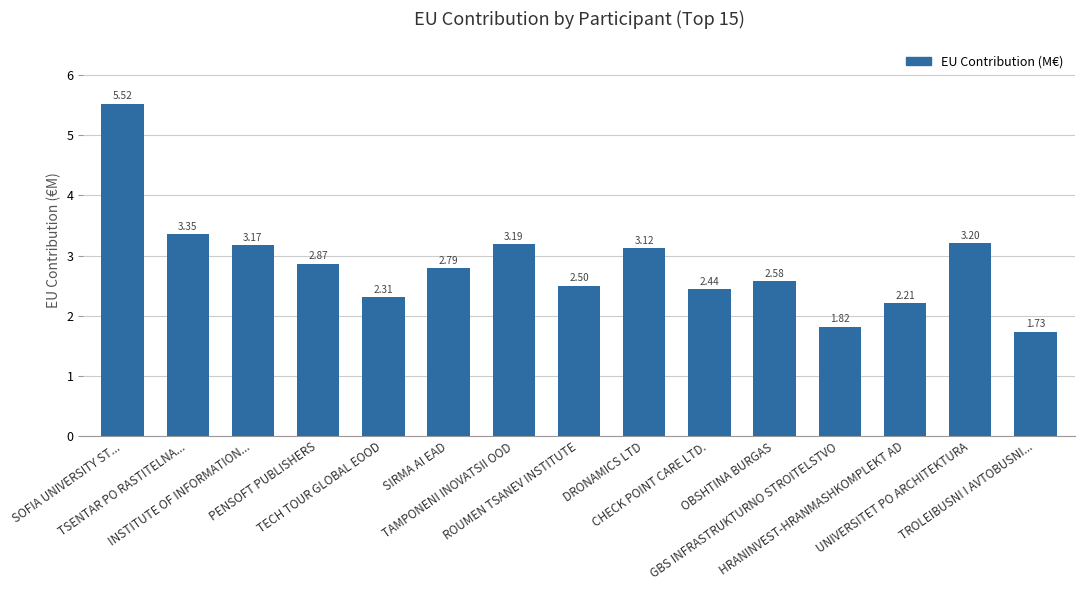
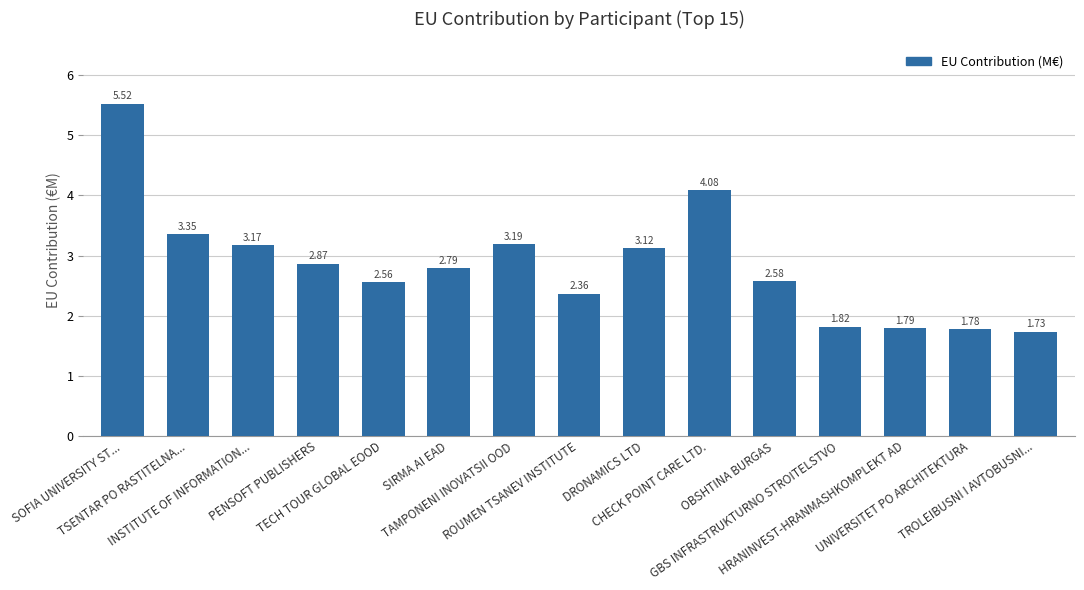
TECH TOUR GLOBAL EOOD: 2.31 -> 2.56
ROUMEN TSANEV INSTITUTE: 2.50 -> 2.36
CHECK POINT CARE LTD.: 2.44 -> 4.08
HRANINVEST-HRANMASHKOMPLEKT AD: 2.21 -> 1.79
UNIVERSITET PO ARCHITEKTURA: 3.20 -> 1.78
